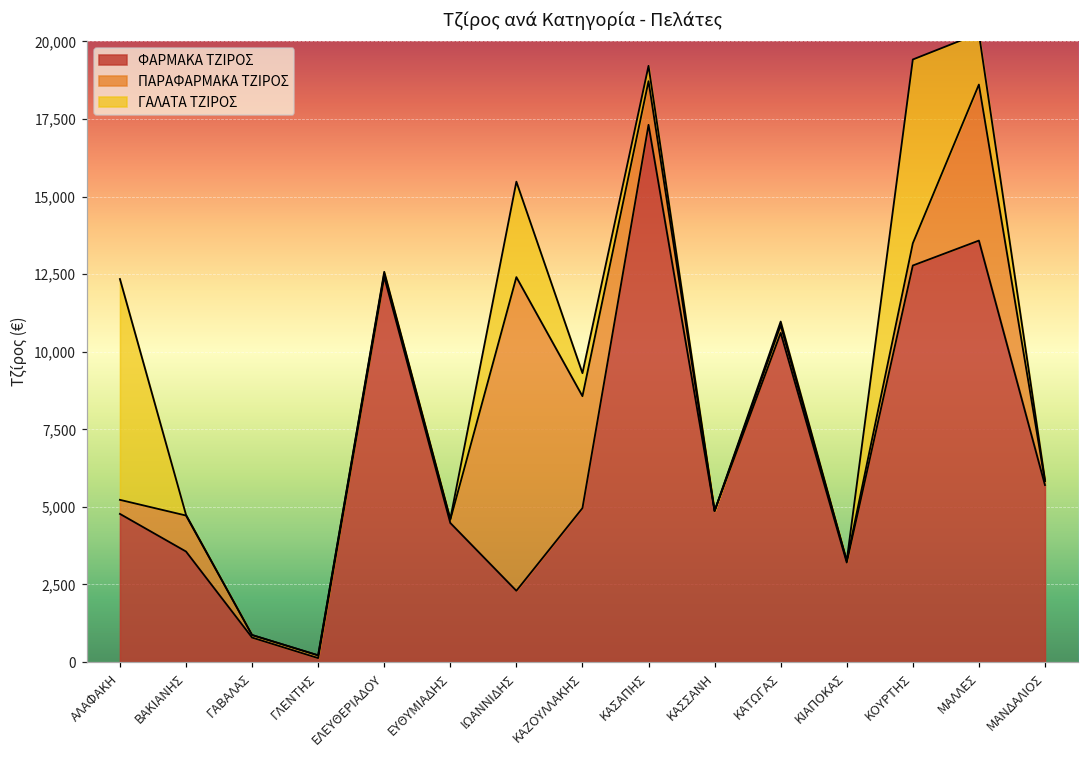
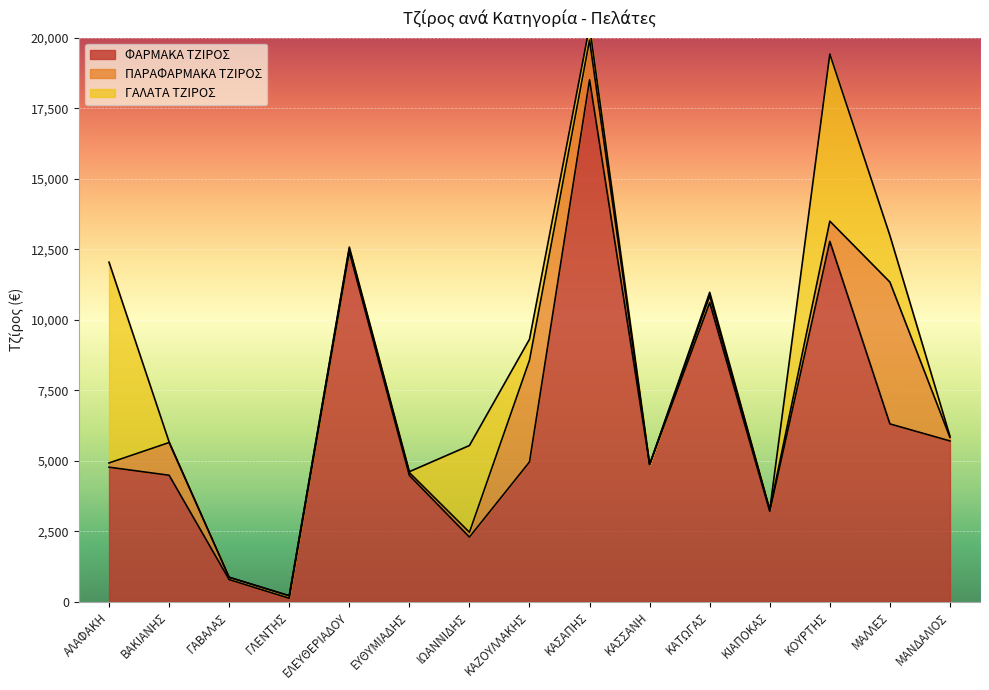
ΠΑΡΑΦΑΡΜΑΚΑ ΤΖΙΡΟΣ, ΑΛΑΦΑΚΗ: 500 -> 100
ΦΑΡΜΑΚΑ ΤΖΙΡΟΣ, ΒΑΚΙΑΝΗΣ: 3,600 -> 4,500
ΠΑΡΑΦΑΡΜΑΚΑ ΤΖΙΡΟΣ, ΙΩΑΝΝΙΔΗΣ: 10,100 -> 200
ΦΑΡΜΑΚΑ ΤΖΙΡΟΣ, ΚΑΣΑΠΗΣ: 17,300 -> 18,500
ΦΑΡΜΑΚΑ ΤΖΙΡΟΣ, ΜΑΛΛΕΣ: 13,600 -> 6,300
